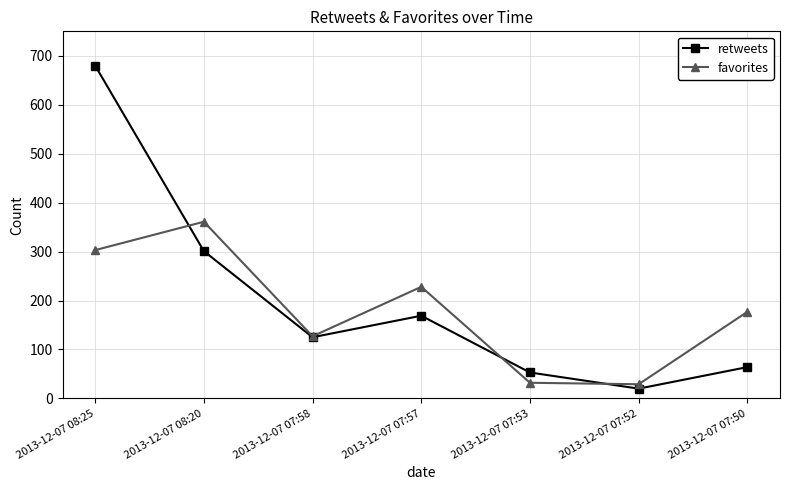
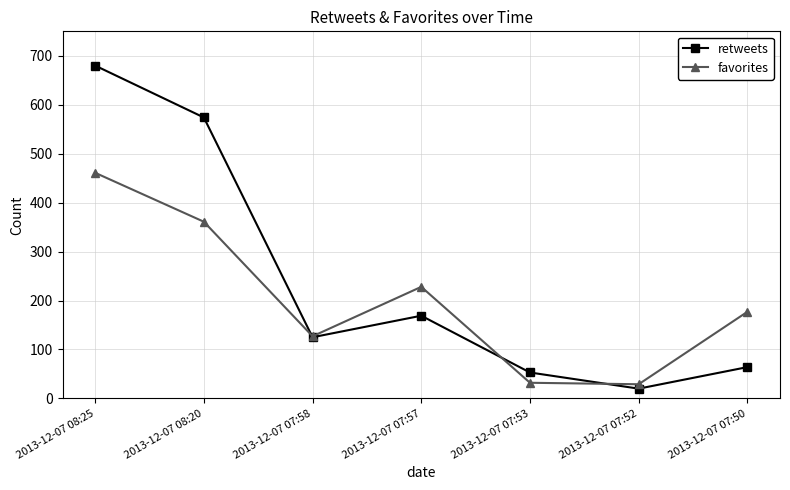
favorites, 2013-12-07 08:25: 300 -> 460
retweets, 2013-12-07 08:20: 300 -> 570
